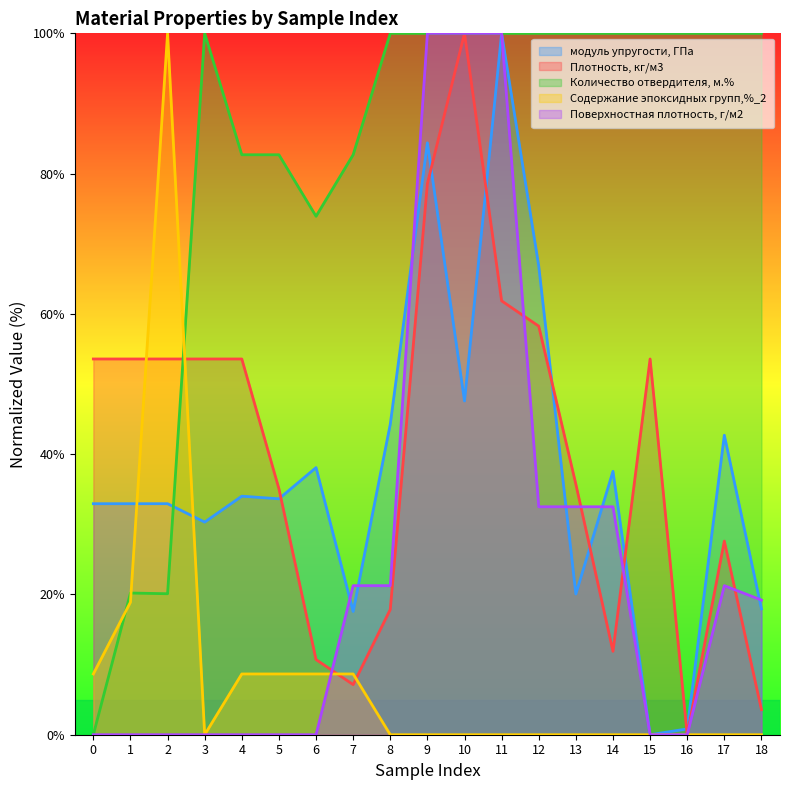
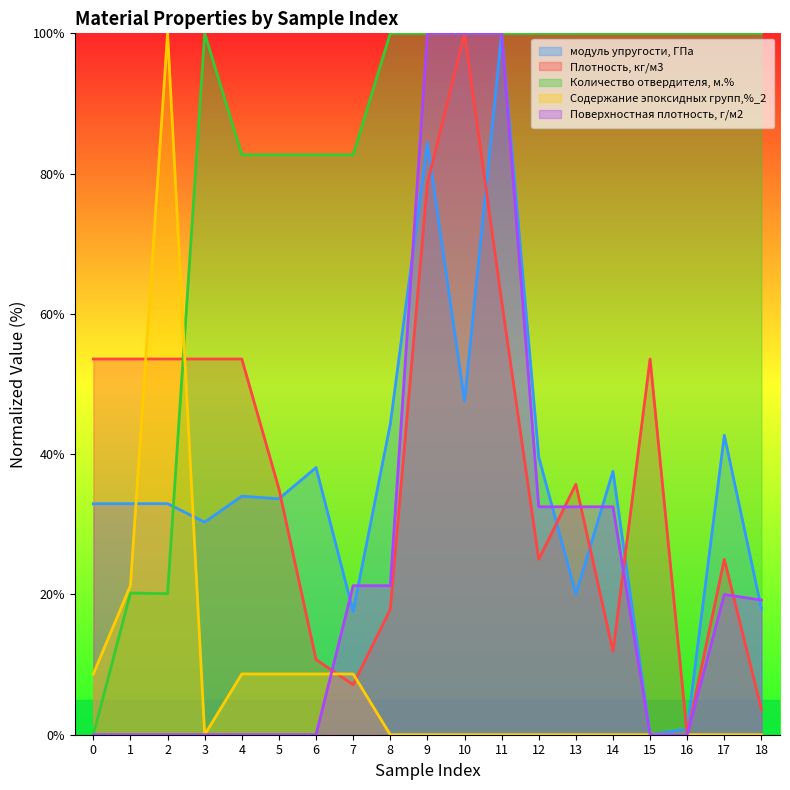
Содержание эпоксидных групп,%_2, 1: 19% -> 21%
Количество отвердителя, м.%, 6: 74% -> 83%
модуль упругости, ГПа, 12: 67% -> 40%
Плотность, кг/м3, 12: 58% -> 25%
Плотность, кг/м3, 17: 28% -> 25%
Поверхностная плотность, г/м2, 17: 21% -> 20%
